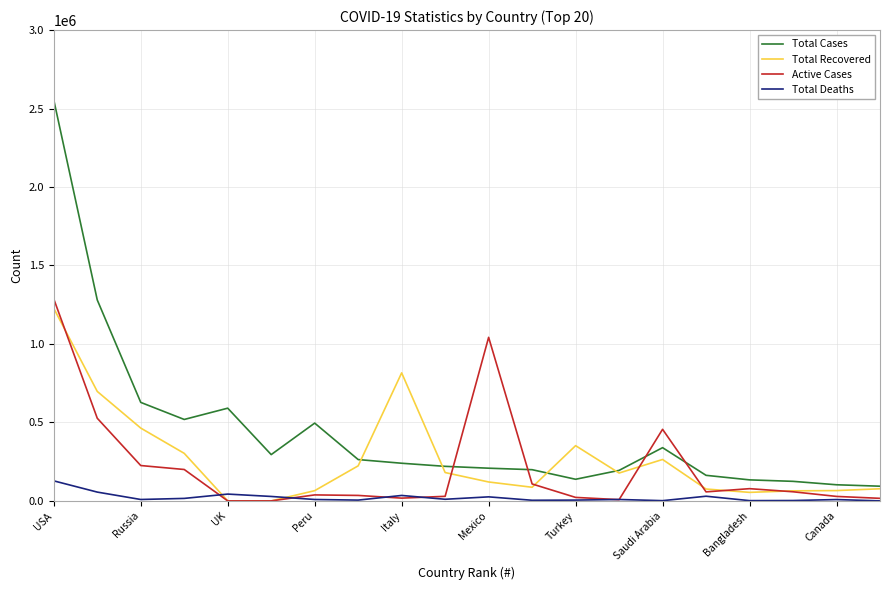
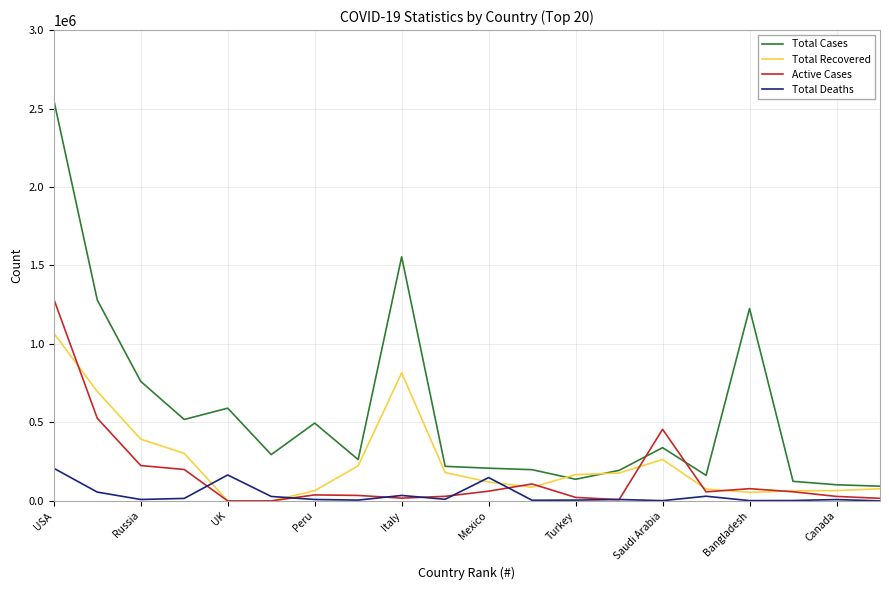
Total Recovered, USA: 1230000 -> 1070000
Total Deaths, USA: 130000 -> 210000
Total Cases, Russia: 630000 -> 760000
Total Recovered, Russia: 460000 -> 390000
Total Deaths, UK: 40000 -> 170000
Total Cases, Italy: 240000 -> 1560000
Active Cases, Mexico: 1040000 -> 60000
Total Deaths, Mexico: 30000 -> 150000
Total Recovered, Turkey: 350000 -> 170000
Total Cases, Bangladesh: 130000 -> 1230000
